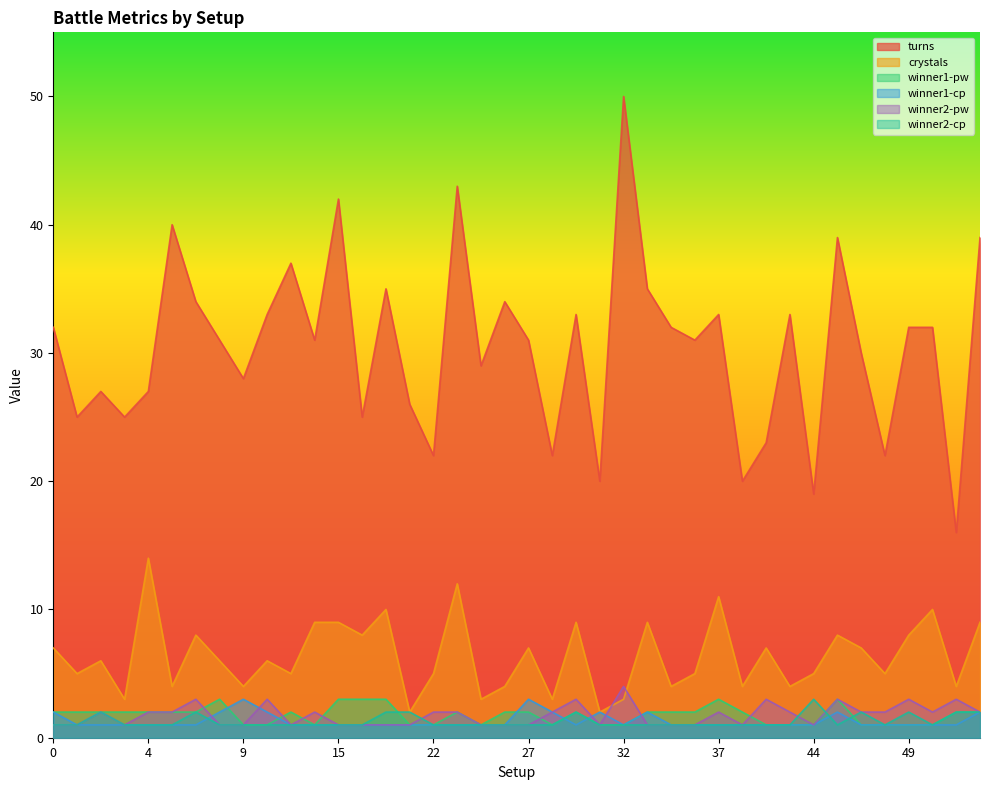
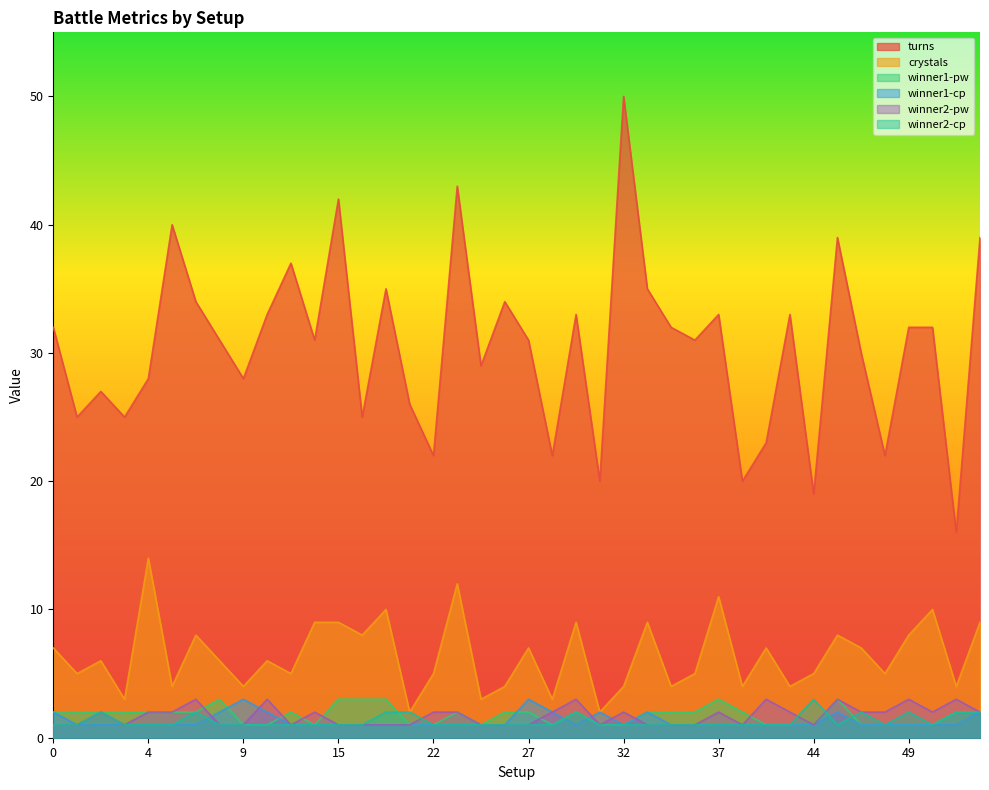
turns, 4: 27 -> 28
crystals, 32: 3 -> 4
winner2-pw, 32: 4 -> 2
